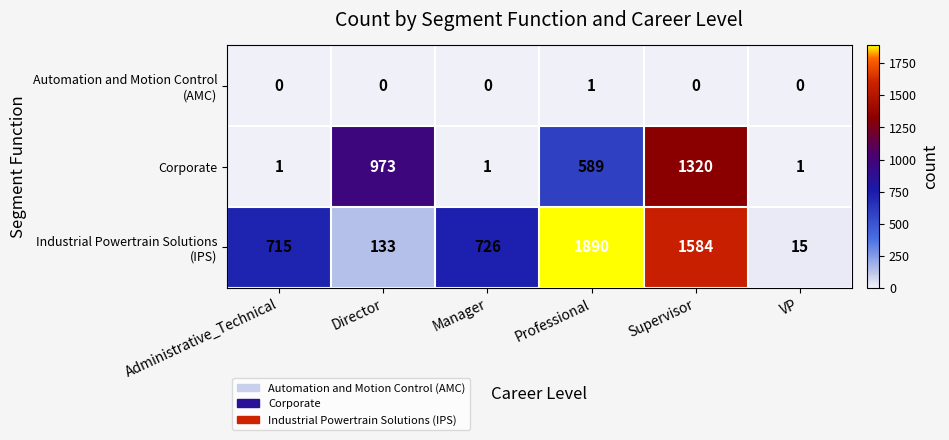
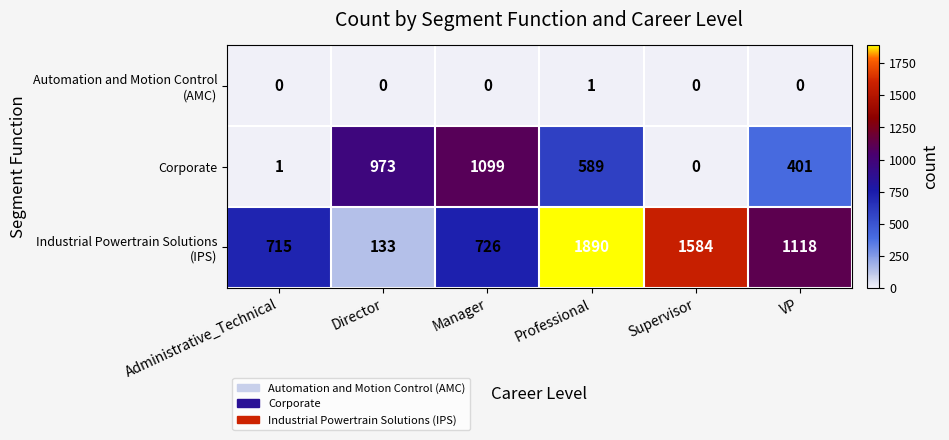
Corporate, Manager: 1 -> 1099
Corporate, Supervisor: 1320 -> 0
Corporate, VP: 1 -> 401
Industrial Powertrain Solutions (IPS), VP: 15 -> 1118
